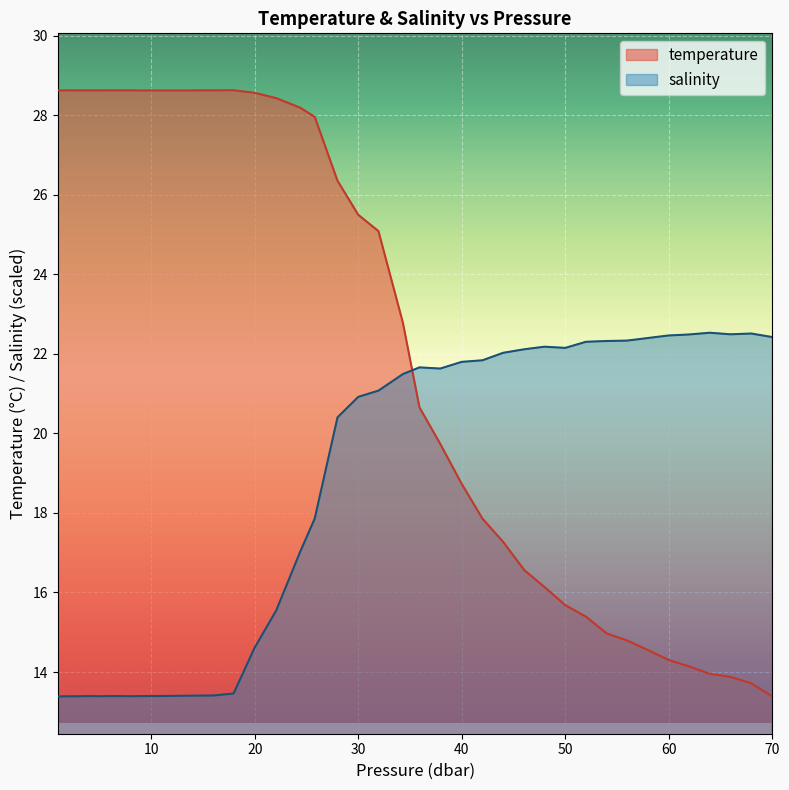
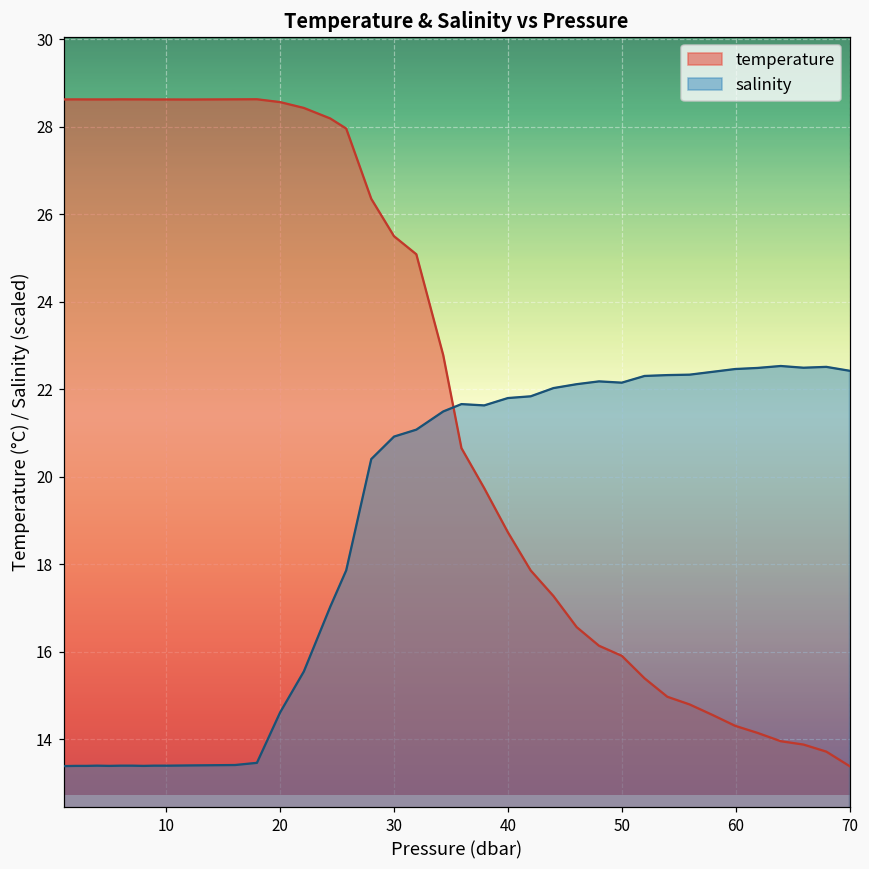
temperature, 50: 15.7 -> 15.9
